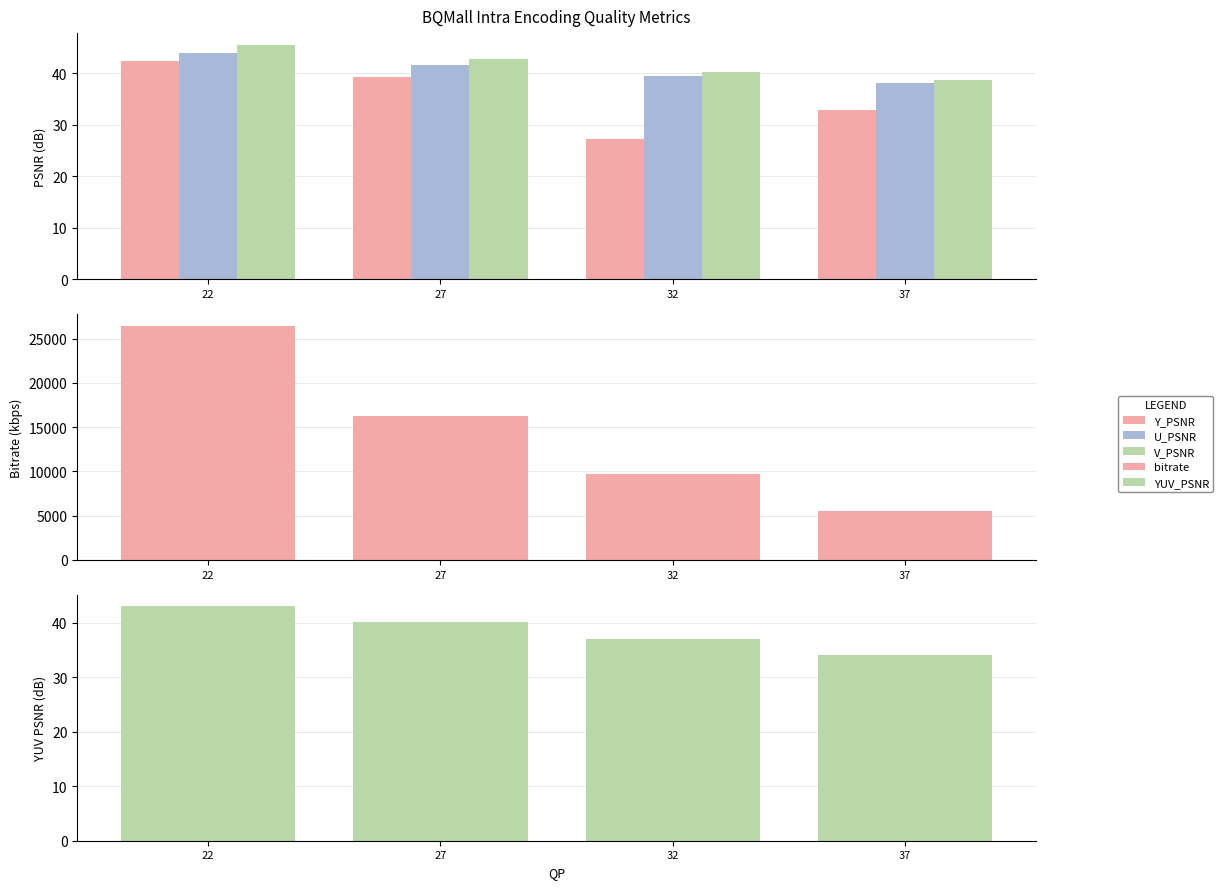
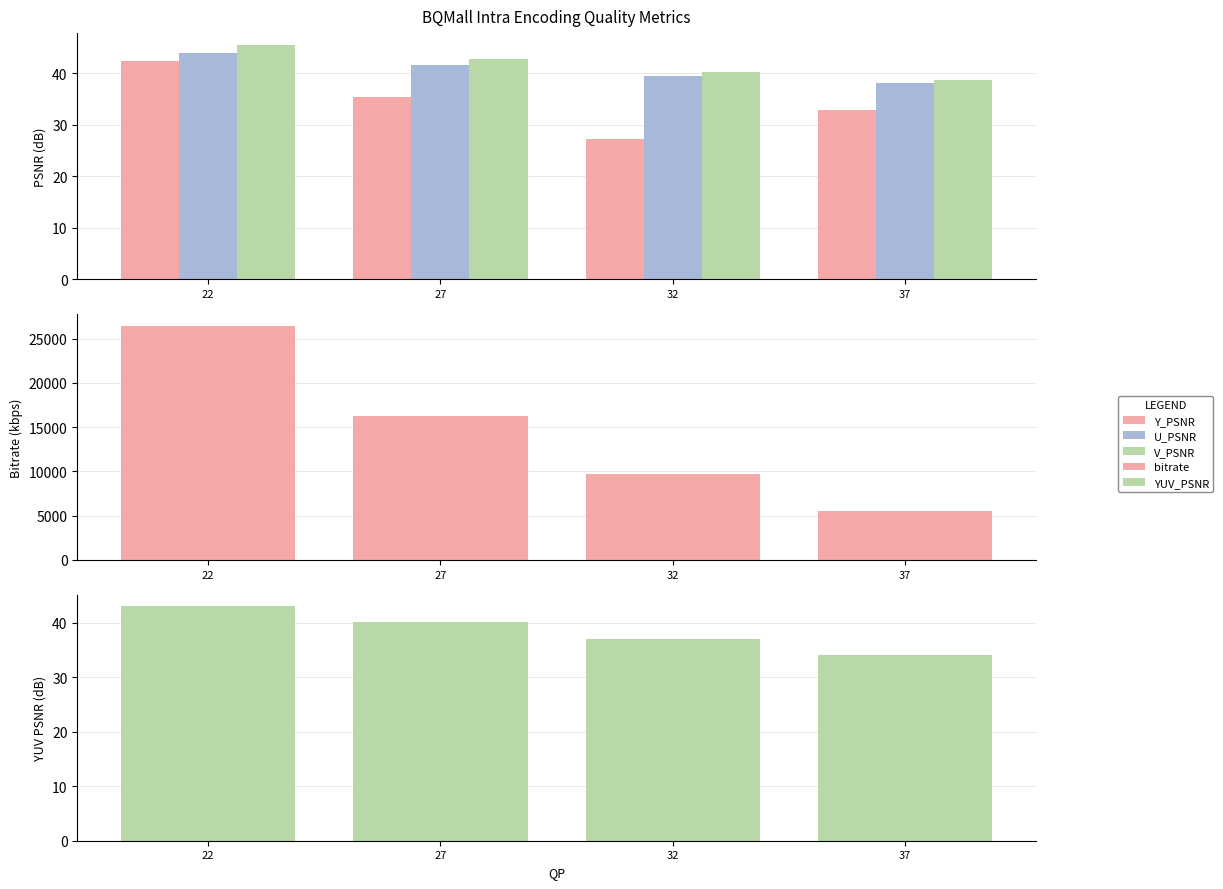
BQMall Intra Encoding Quality Metrics, Y_PSNR, 27: 39 -> 35
